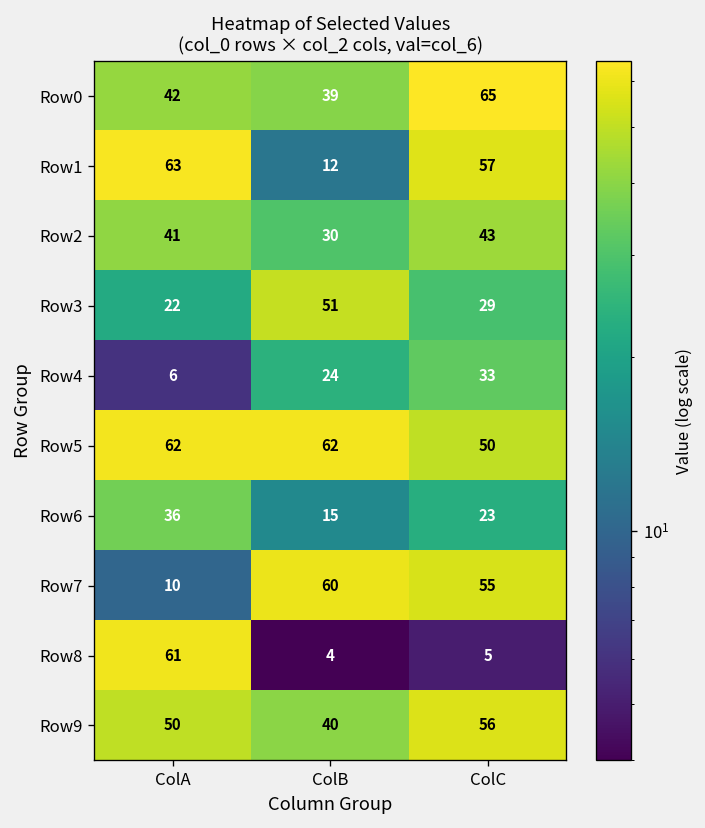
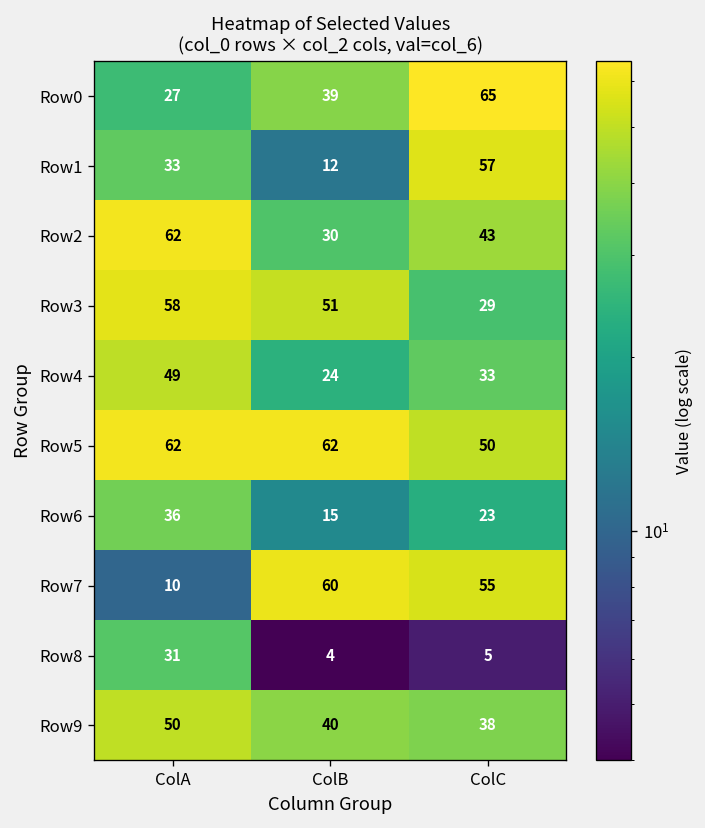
Row0, ColA: 42 -> 27
Row1, ColA: 63 -> 33
Row2, ColA: 41 -> 62
Row3, ColA: 22 -> 58
Row4, ColA: 6 -> 49
Row8, ColA: 61 -> 31
Row9, ColC: 56 -> 38
